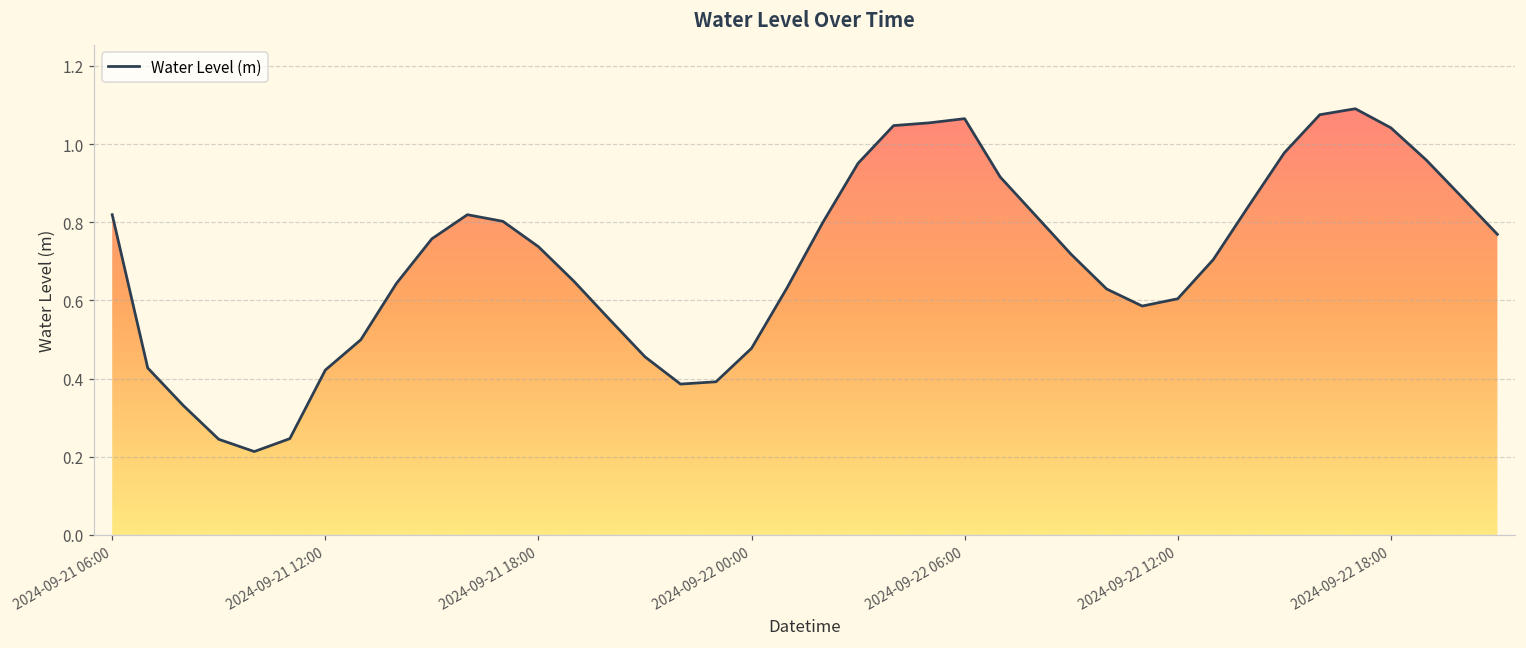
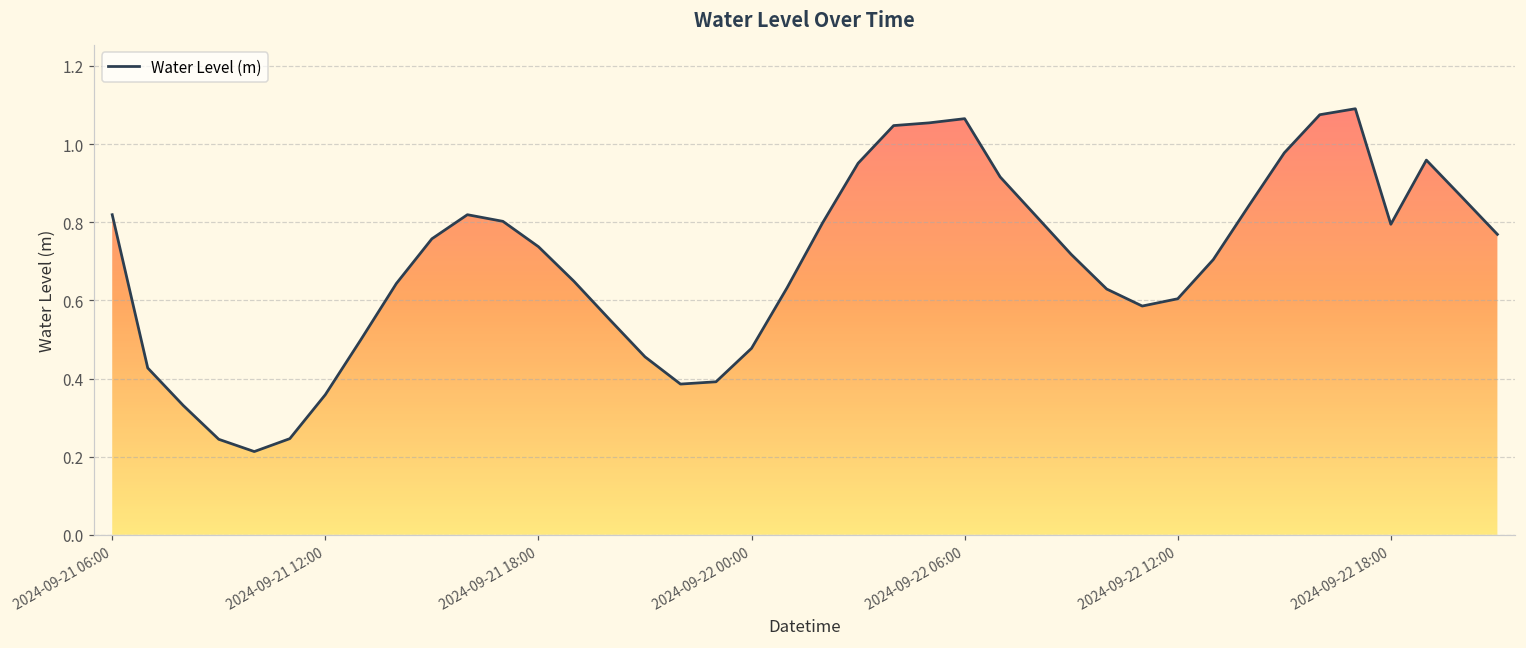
2024-09-21 12:00: 0.42 -> 0.36
2024-09-22 18:00: 1.04 -> 0.79
